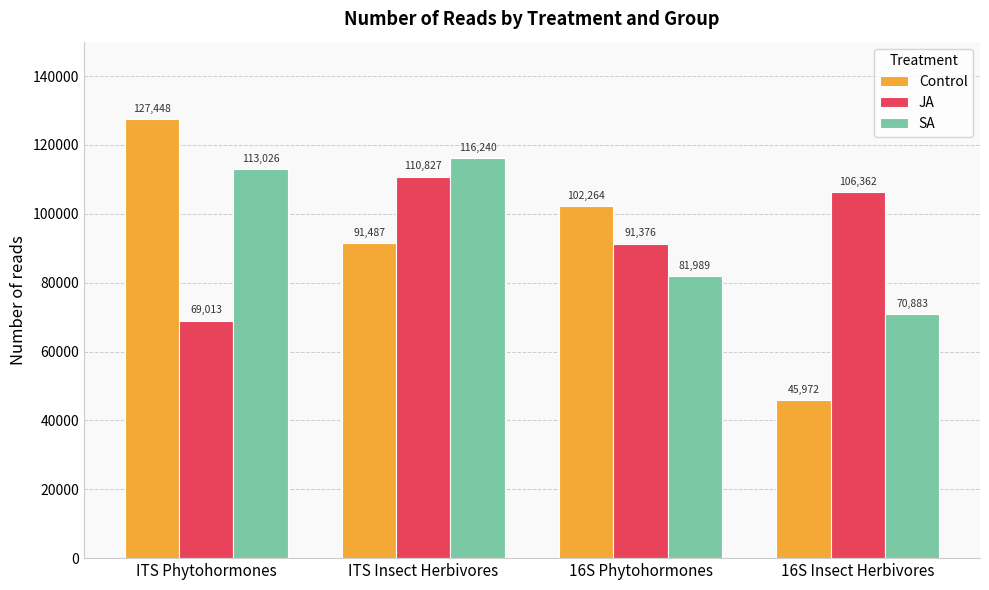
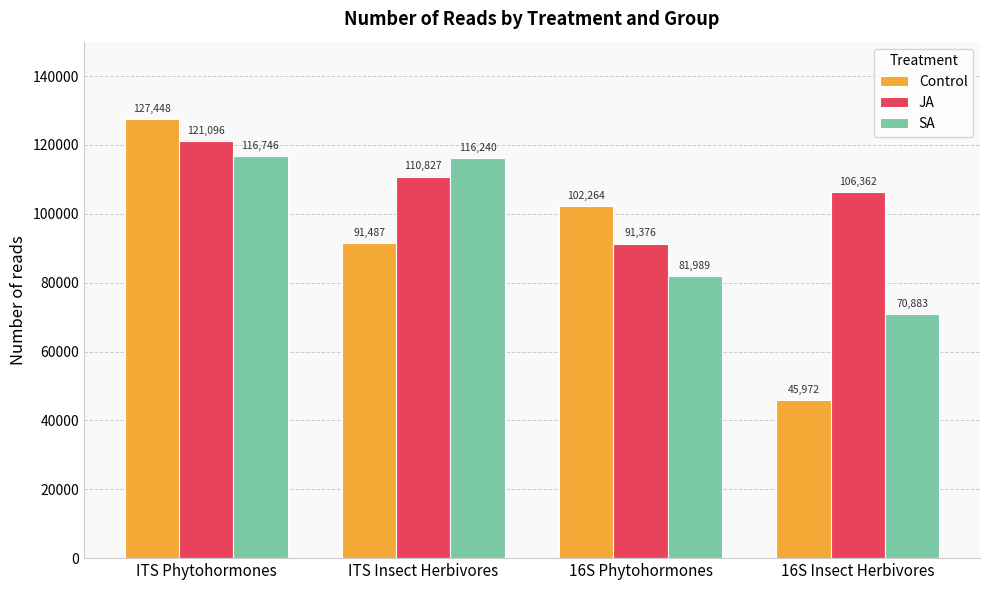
JA, ITS Phytohormones: 69,013 -> 121,096
SA, ITS Phytohormones: 113,026 -> 116,746
